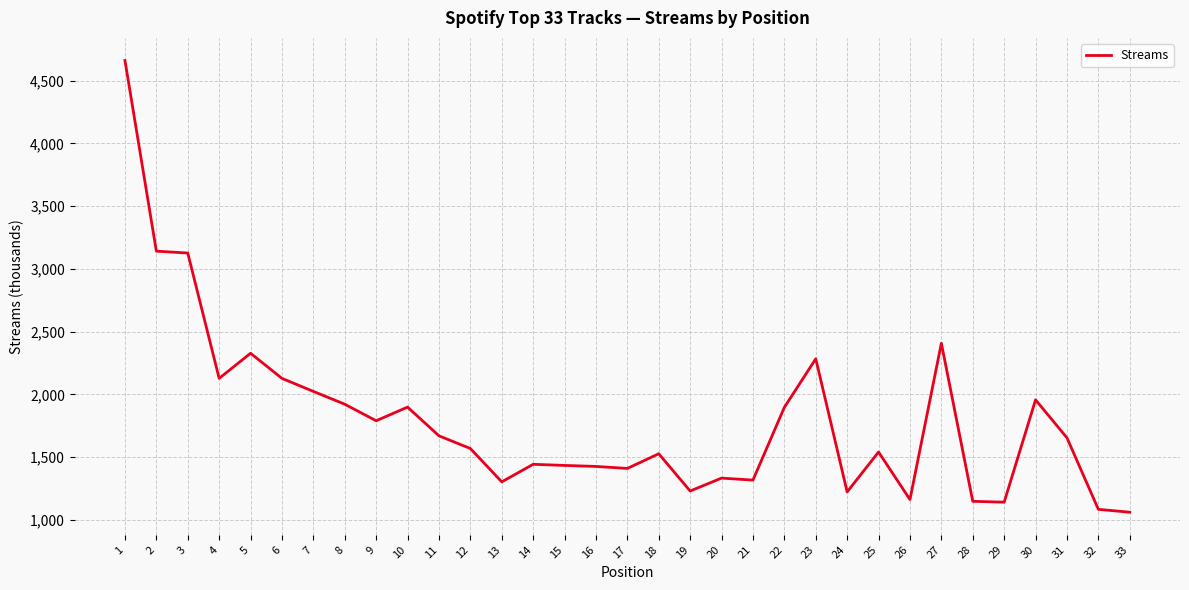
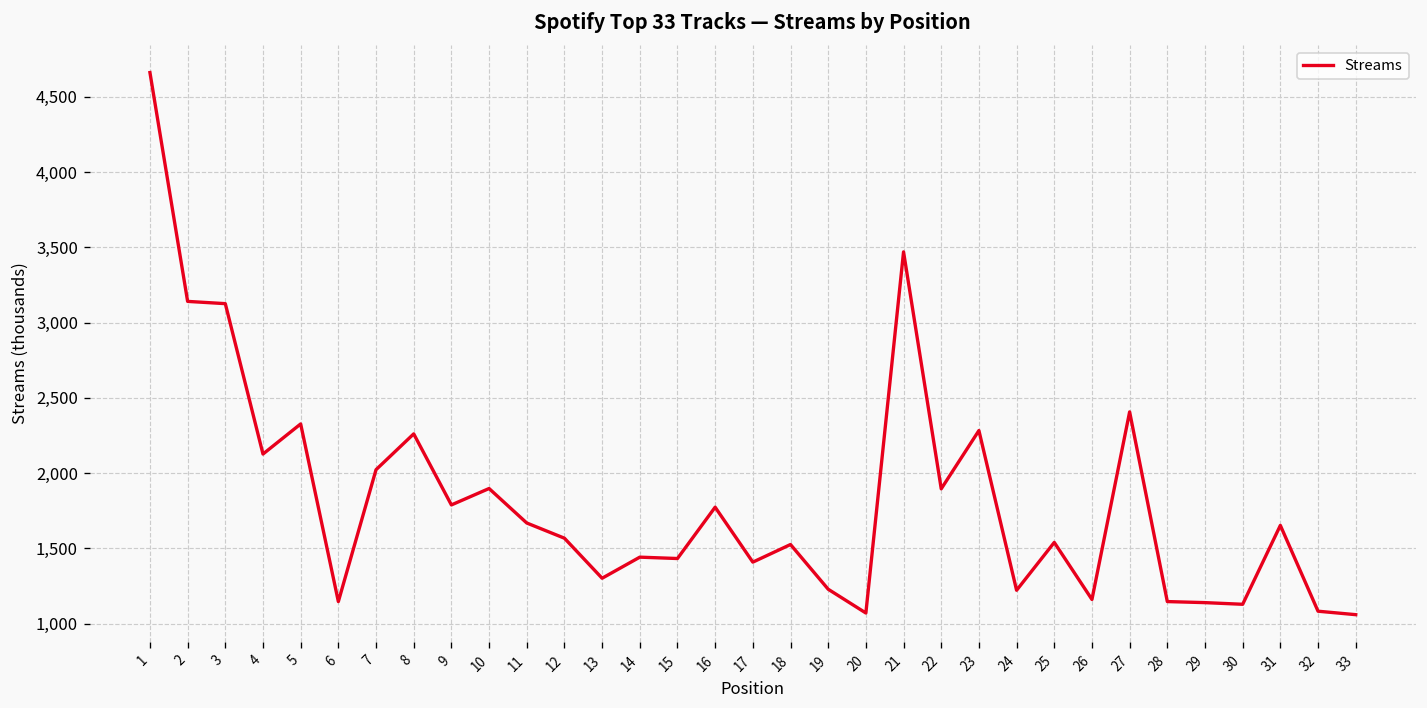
6: 2,130 -> 1,150
8: 1,920 -> 2,260
16: 1,430 -> 1,770
20: 1,330 -> 1,070
21: 1,320 -> 3,470
30: 1,960 -> 1,130
